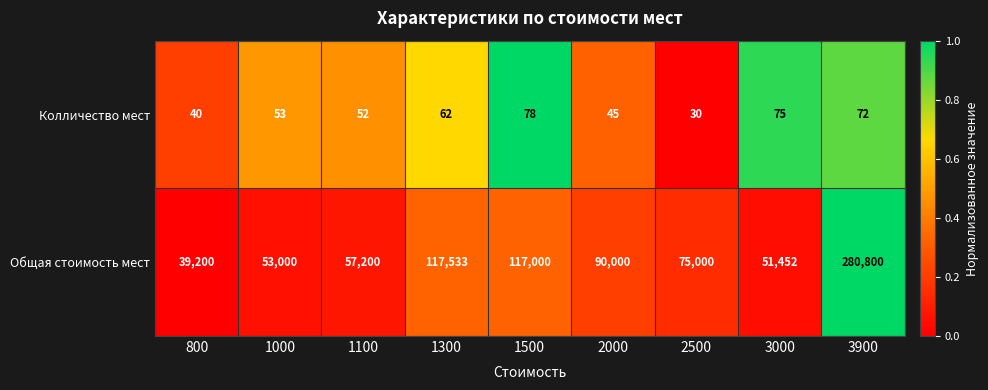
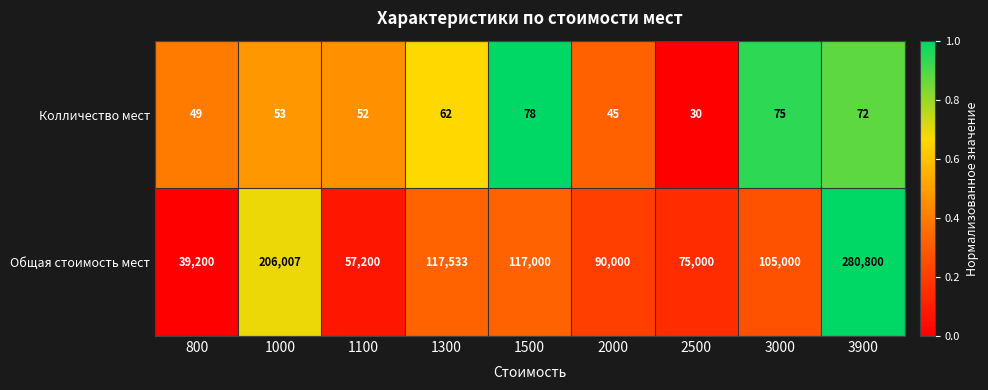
Колличество мест, 800: 40 -> 49
Общая стоимость мест, 1000: 53,000 -> 206,007
Общая стоимость мест, 3000: 51,452 -> 105,000
